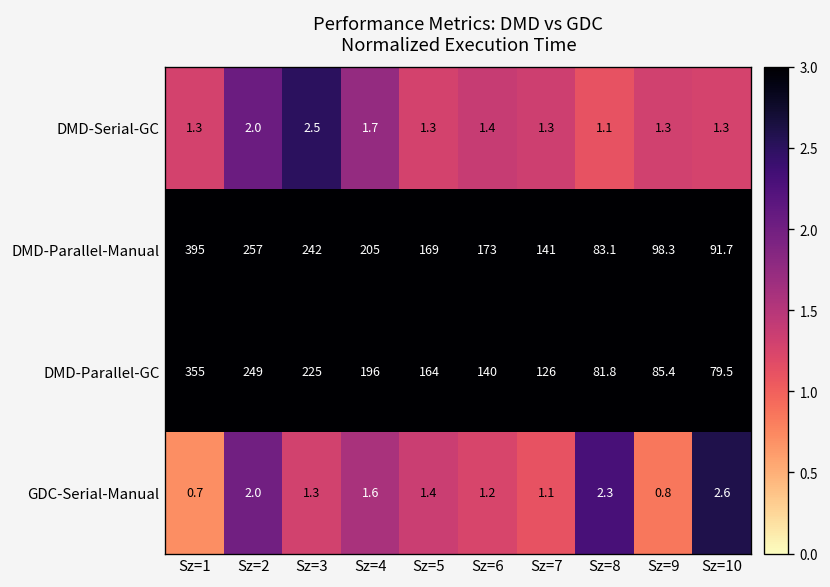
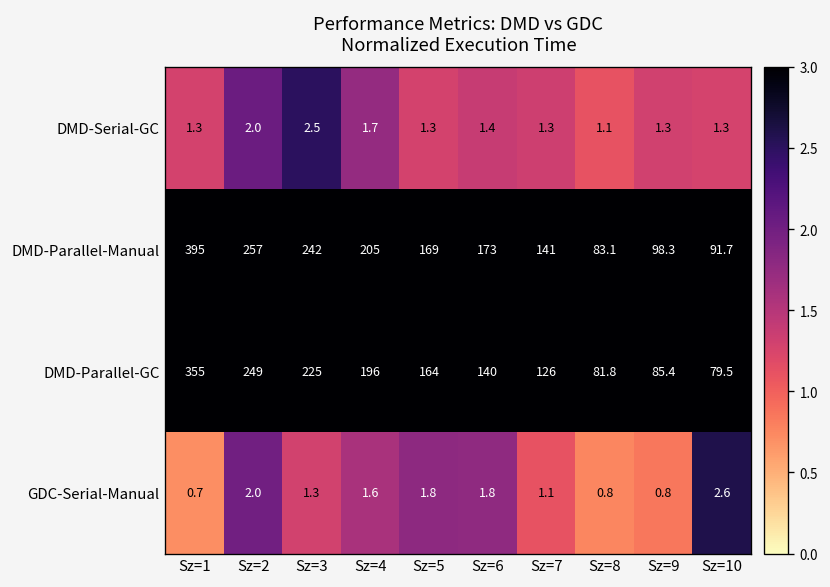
GDC-Serial-Manual, Sz=5: 1.4 -> 1.8
GDC-Serial-Manual, Sz=6: 1.2 -> 1.8
GDC-Serial-Manual, Sz=8: 2.3 -> 0.8
